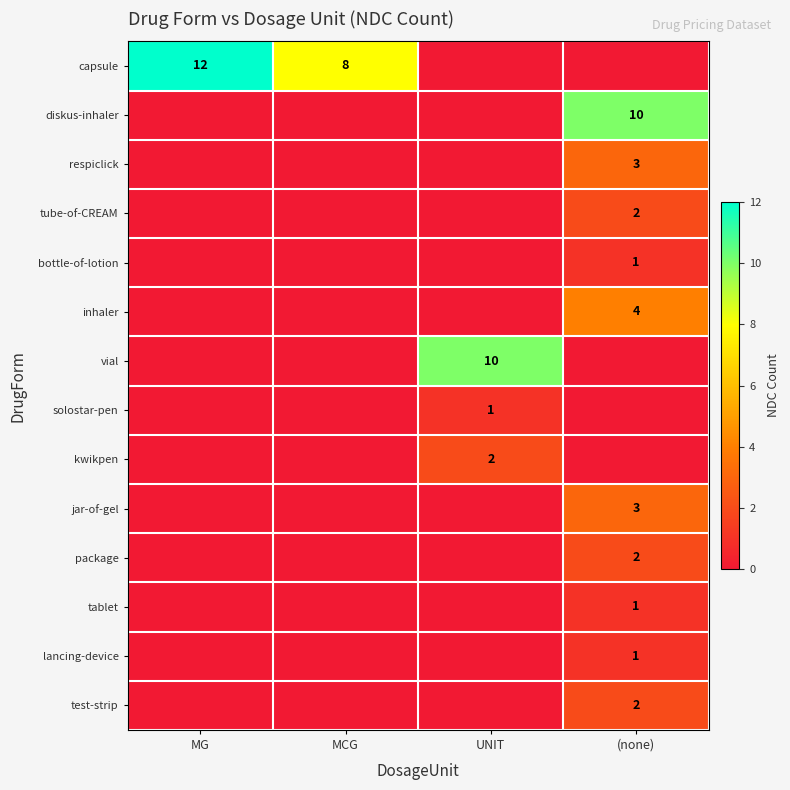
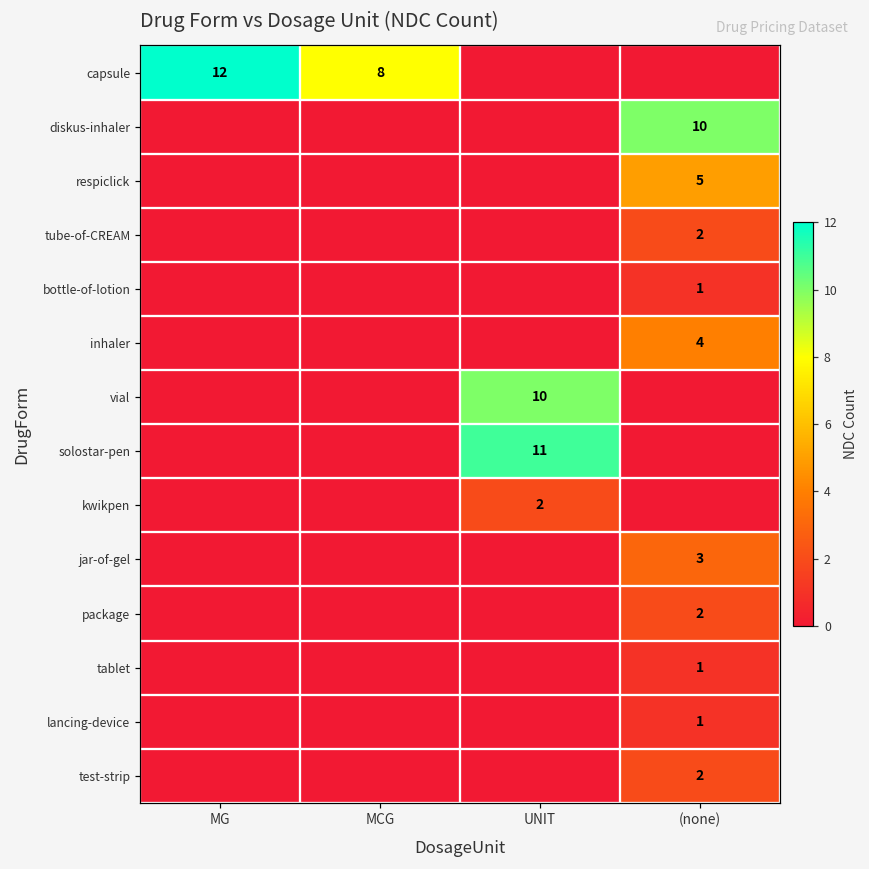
respiclick, (none): 3 -> 5
solostar-pen, UNIT: 1 -> 11
